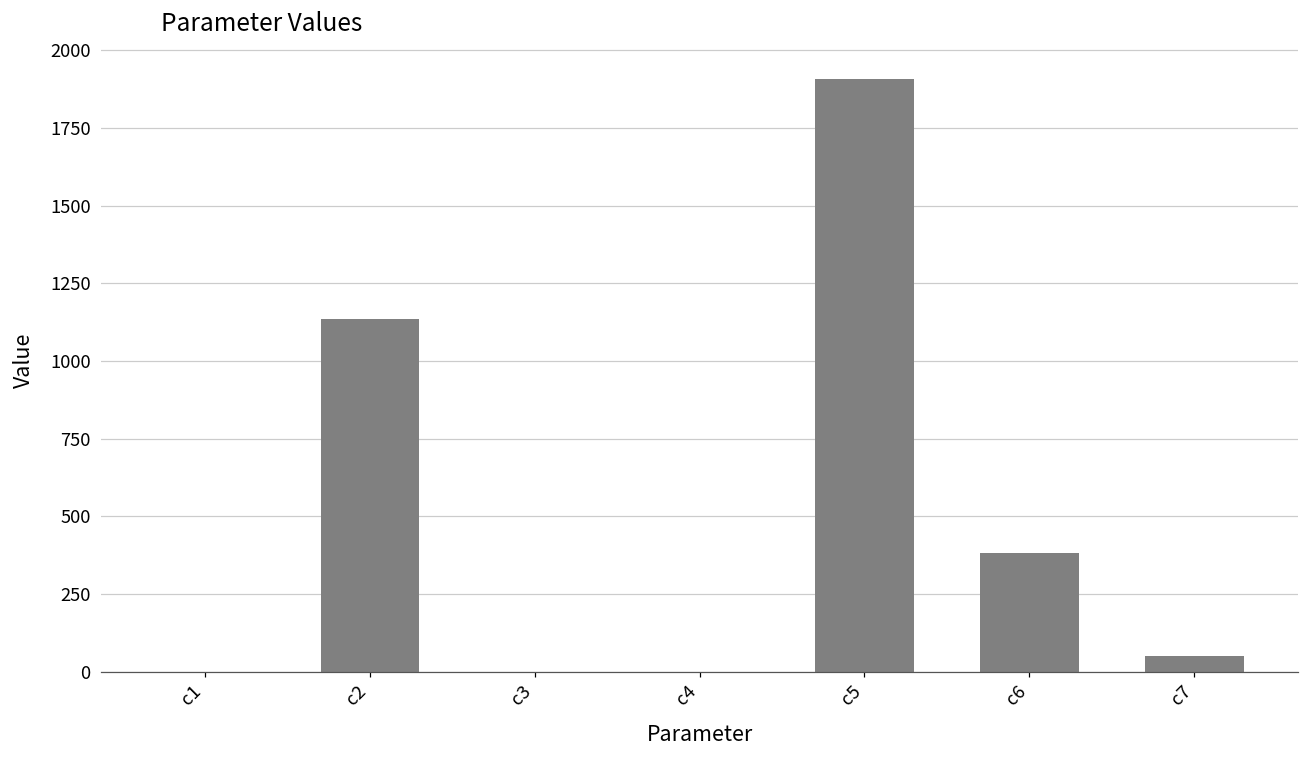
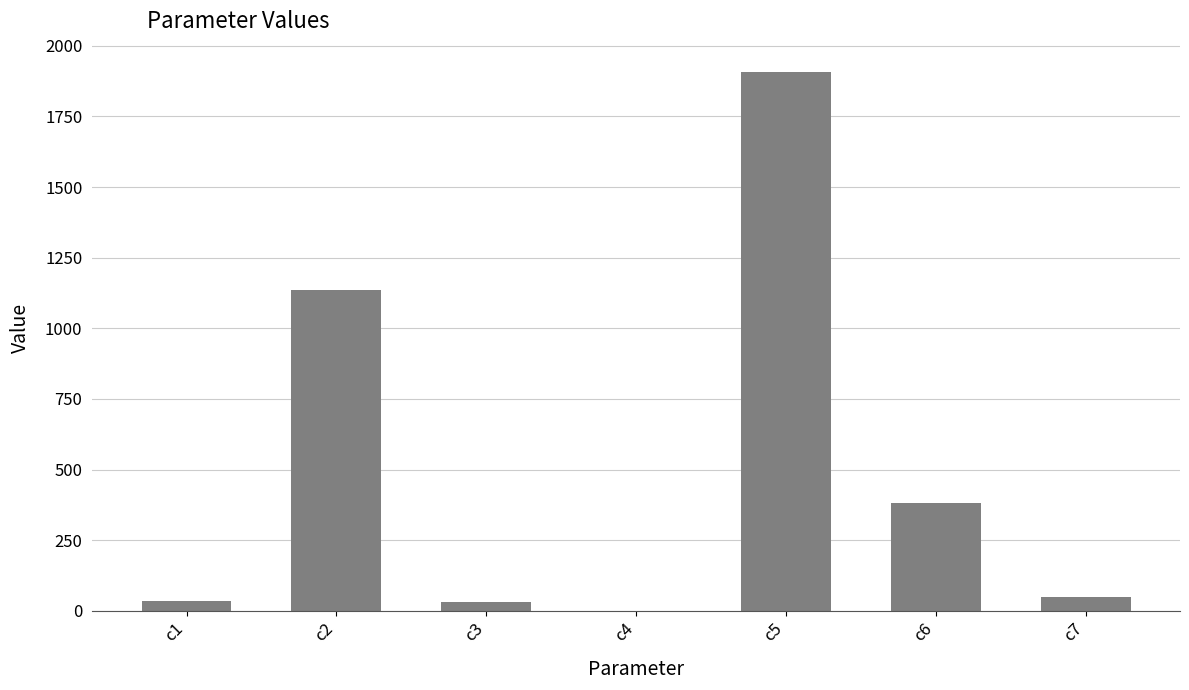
c1: 0 -> 30
c3: 0 -> 30
